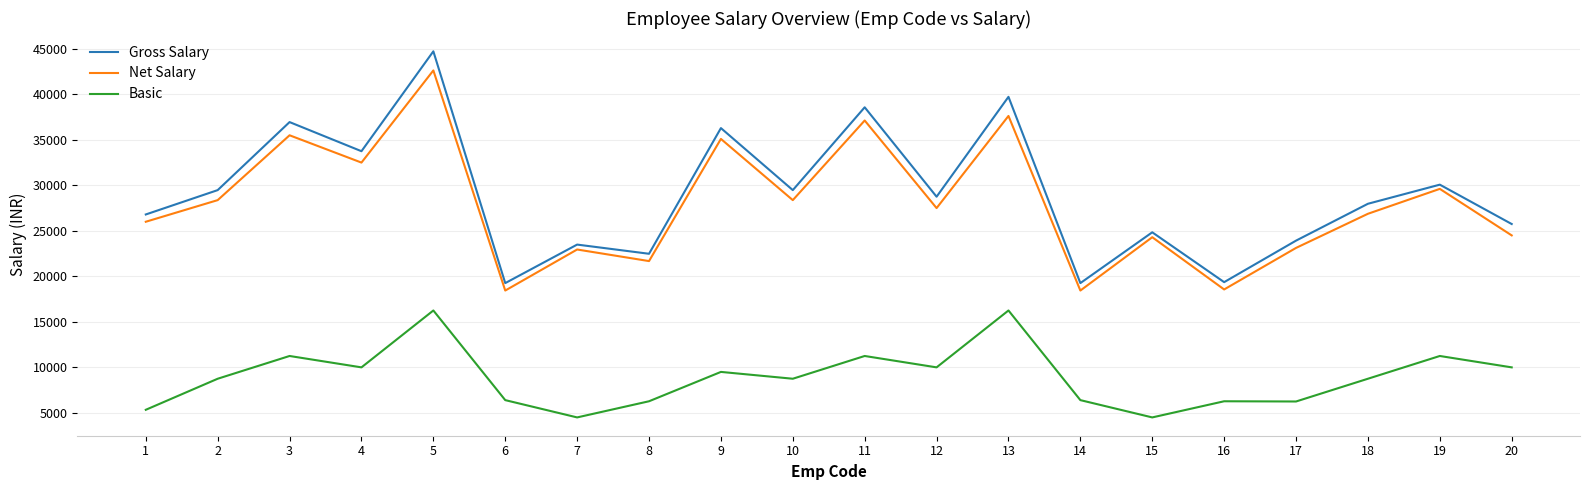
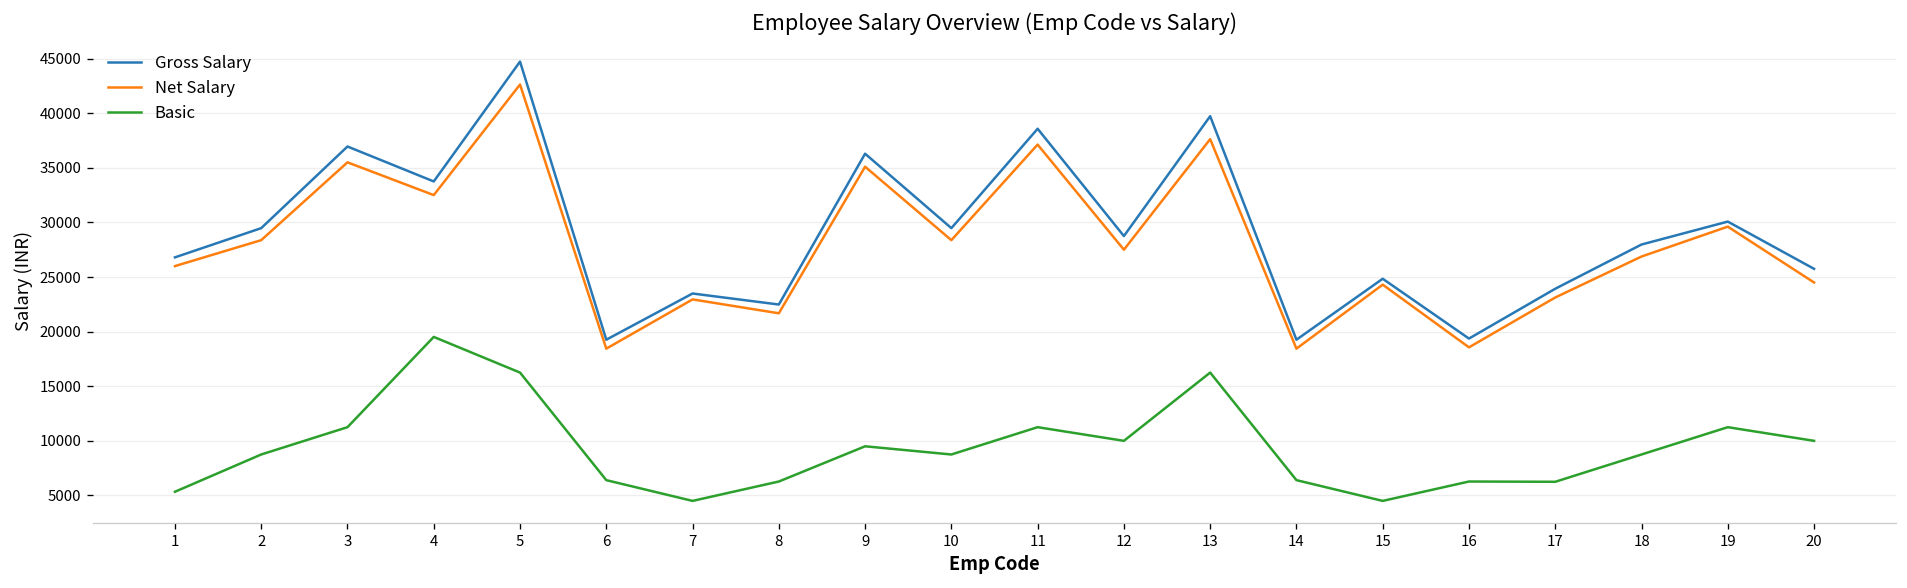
Basic, 4: 10000 -> 20000
